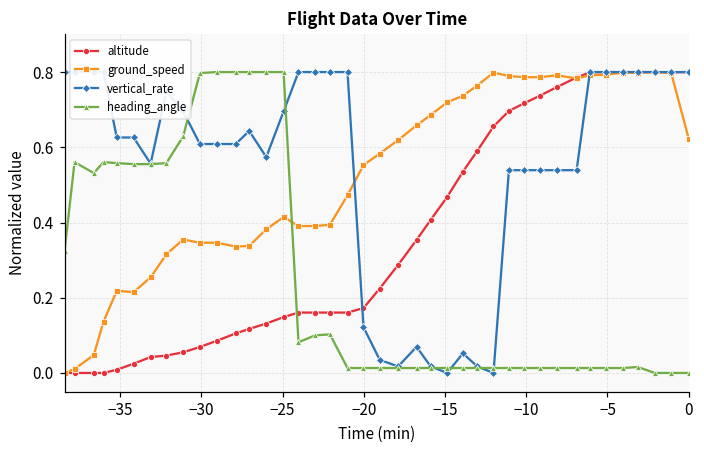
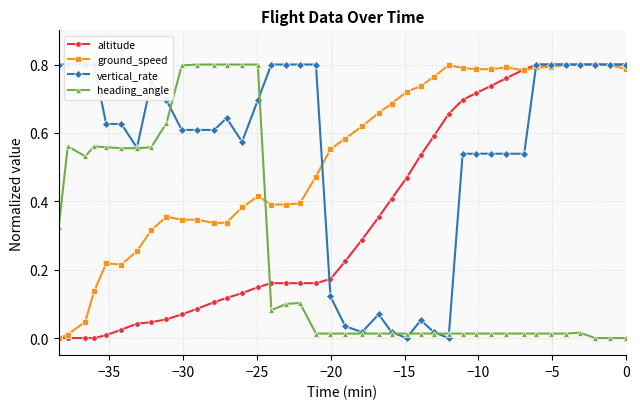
ground_speed, 0: 0.62 -> 0.79
